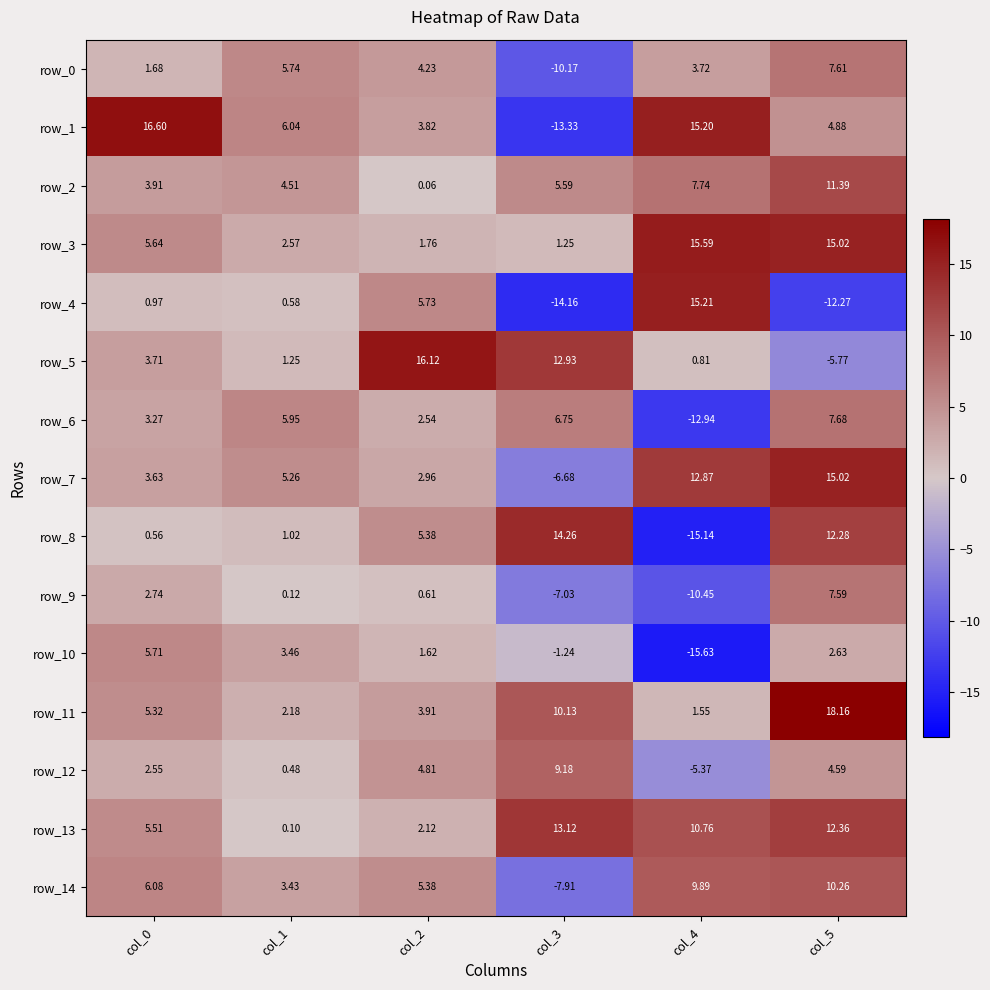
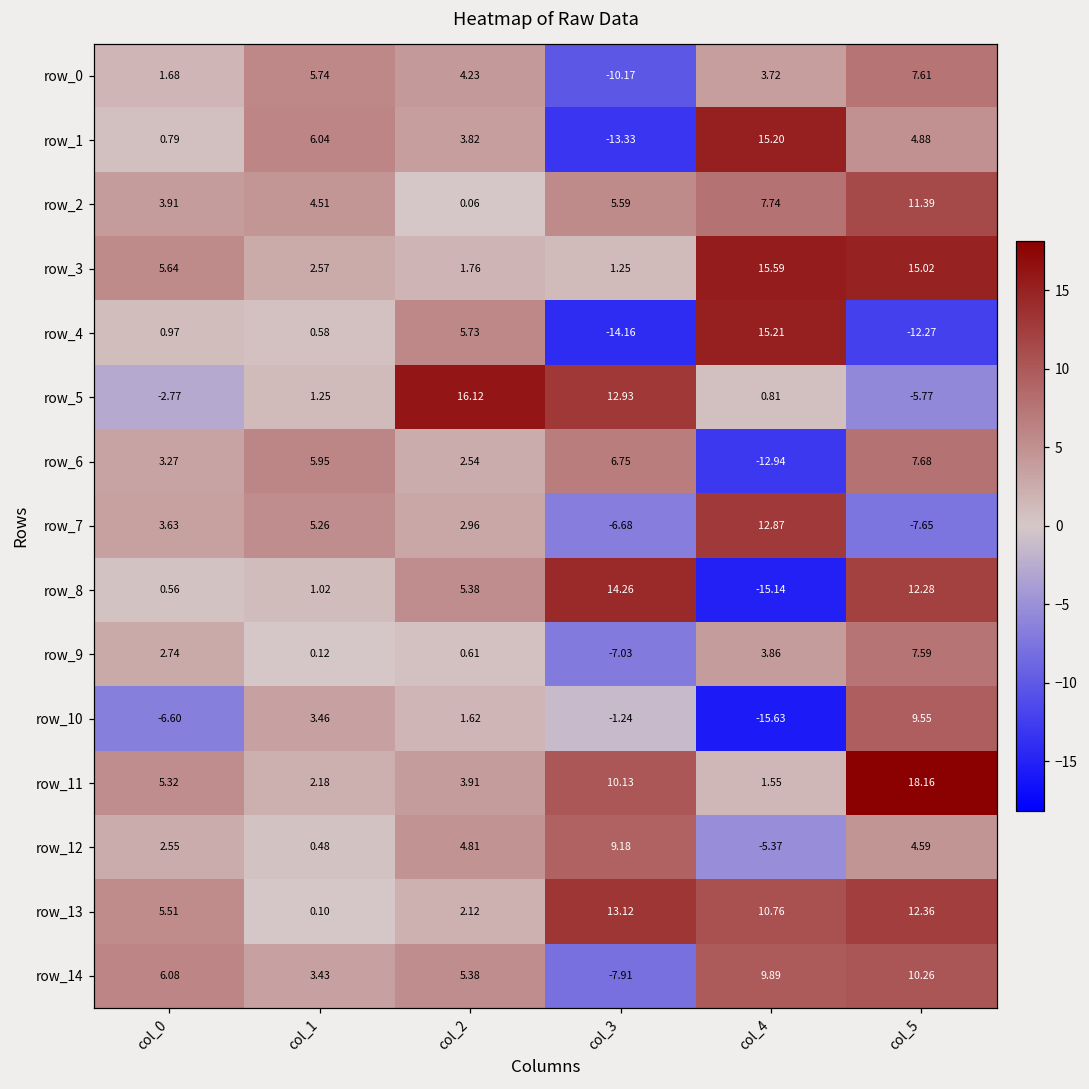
row_1, col_0: 16.60 -> 0.79
row_5, col_0: 3.71 -> -2.77
row_7, col_5: 15.02 -> -7.65
row_9, col_4: -10.45 -> 3.86
row_10, col_0: 5.71 -> -6.60
row_10, col_5: 2.63 -> 9.55
